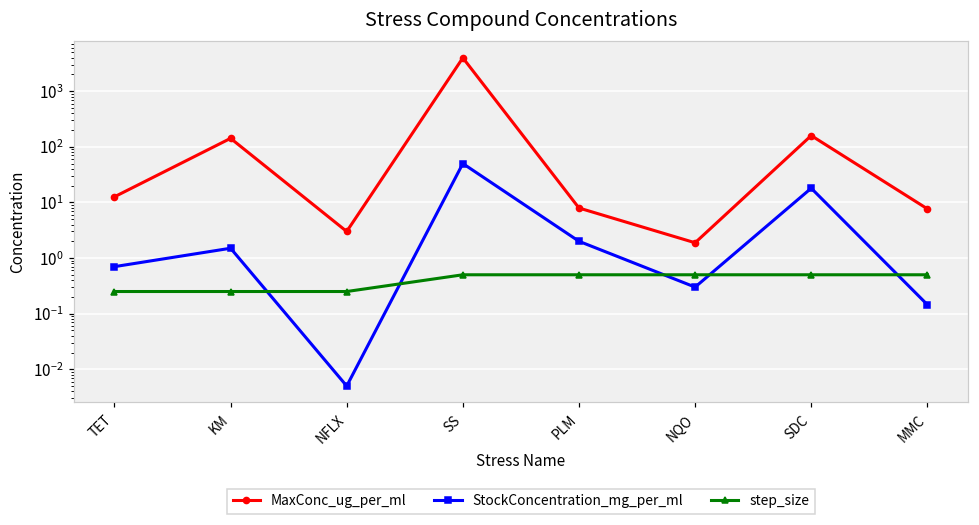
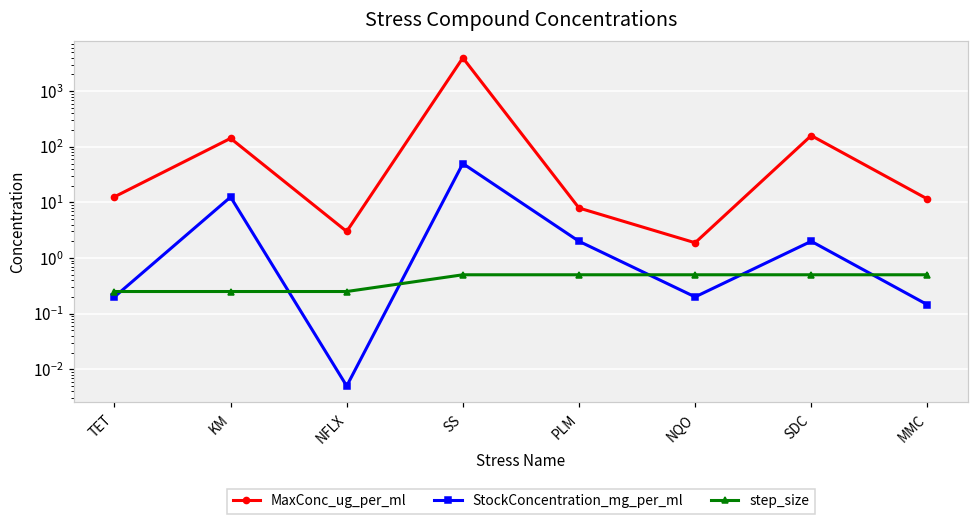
StockConcentration_mg_per_ml, TET: 0.7 -> 0.2
StockConcentration_mg_per_ml, KM: 1.5 -> 13
StockConcentration_mg_per_ml, NQO: 0.3 -> 0.2
StockConcentration_mg_per_ml, SDC: 18 -> 2
MaxConc_ug_per_ml, MMC: 8 -> 12
